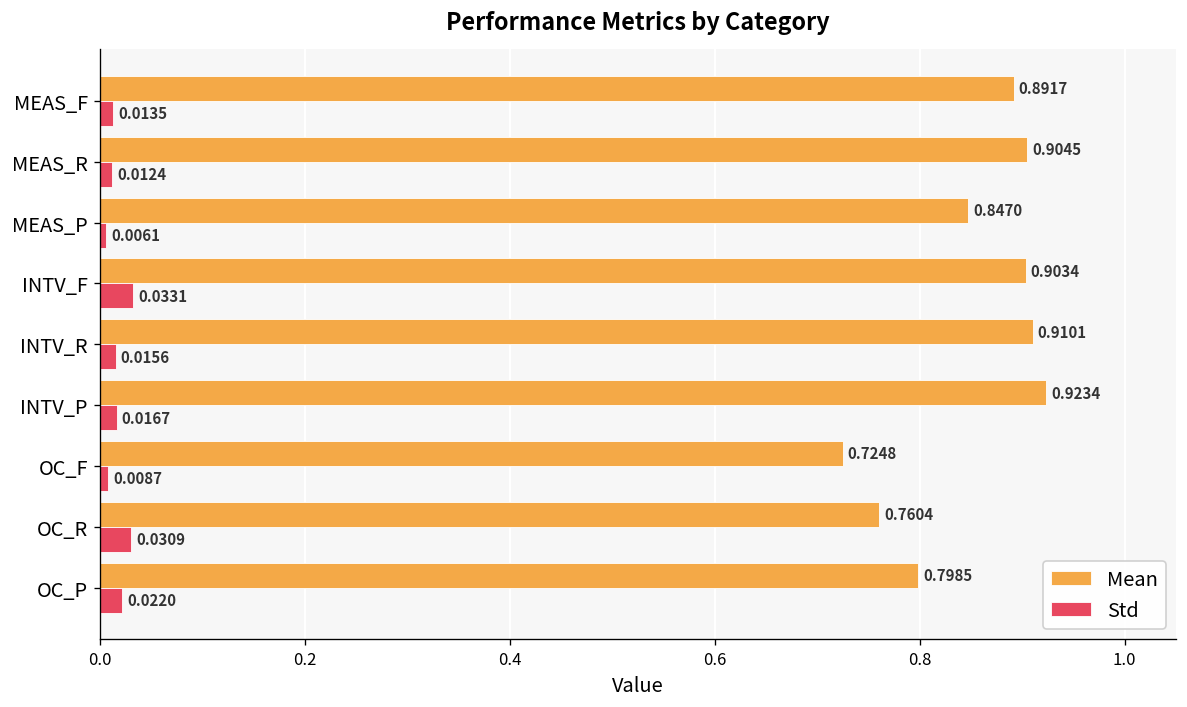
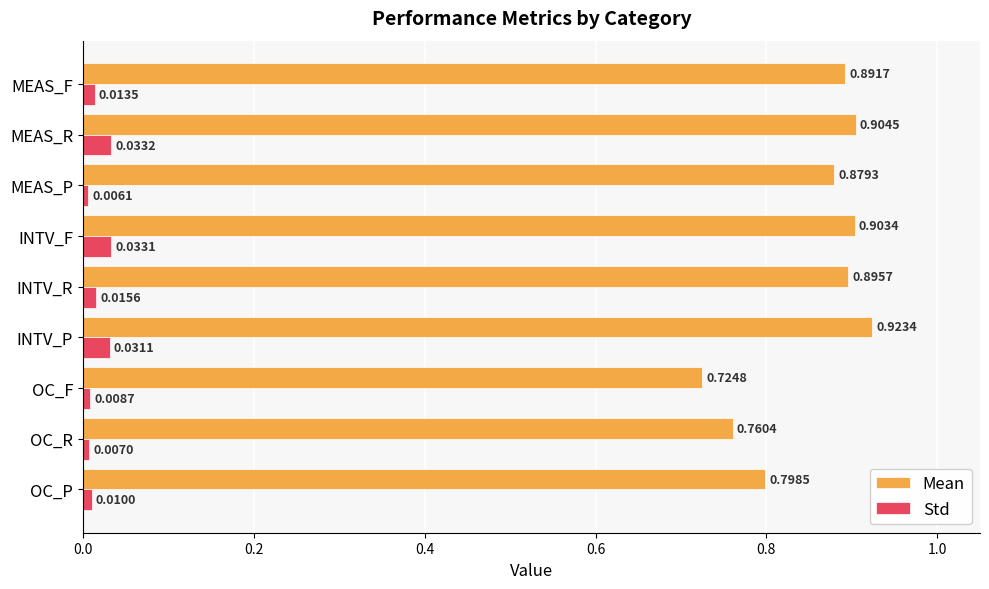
Std, MEAS_R: 0.0124 -> 0.0332
Mean, MEAS_P: 0.8470 -> 0.8793
Mean, INTV_R: 0.9101 -> 0.8957
Std, INTV_P: 0.0167 -> 0.0311
Std, OC_R: 0.0309 -> 0.0070
Std, OC_P: 0.0220 -> 0.0100
